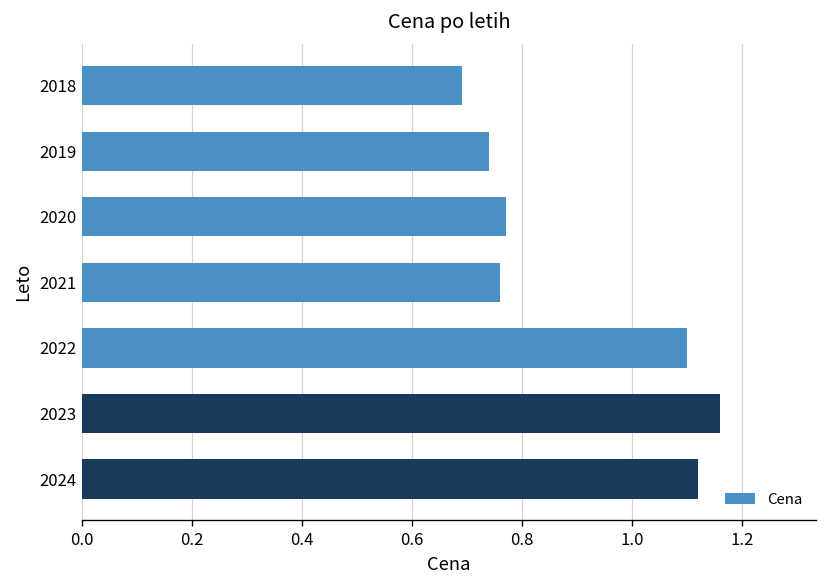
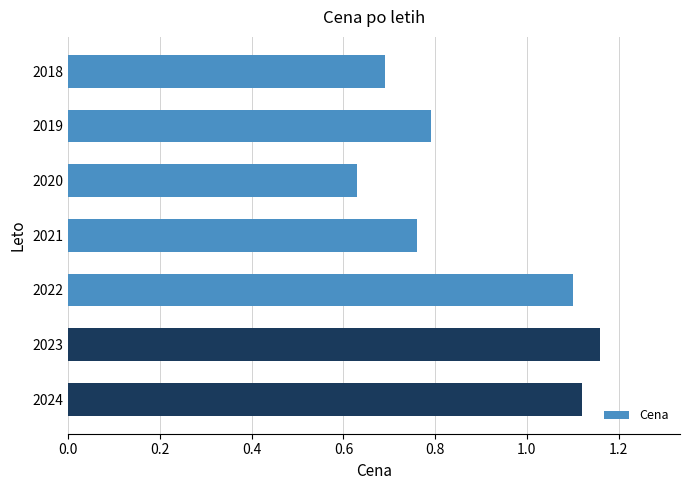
2019: 0.74 -> 0.79
2020: 0.77 -> 0.63
